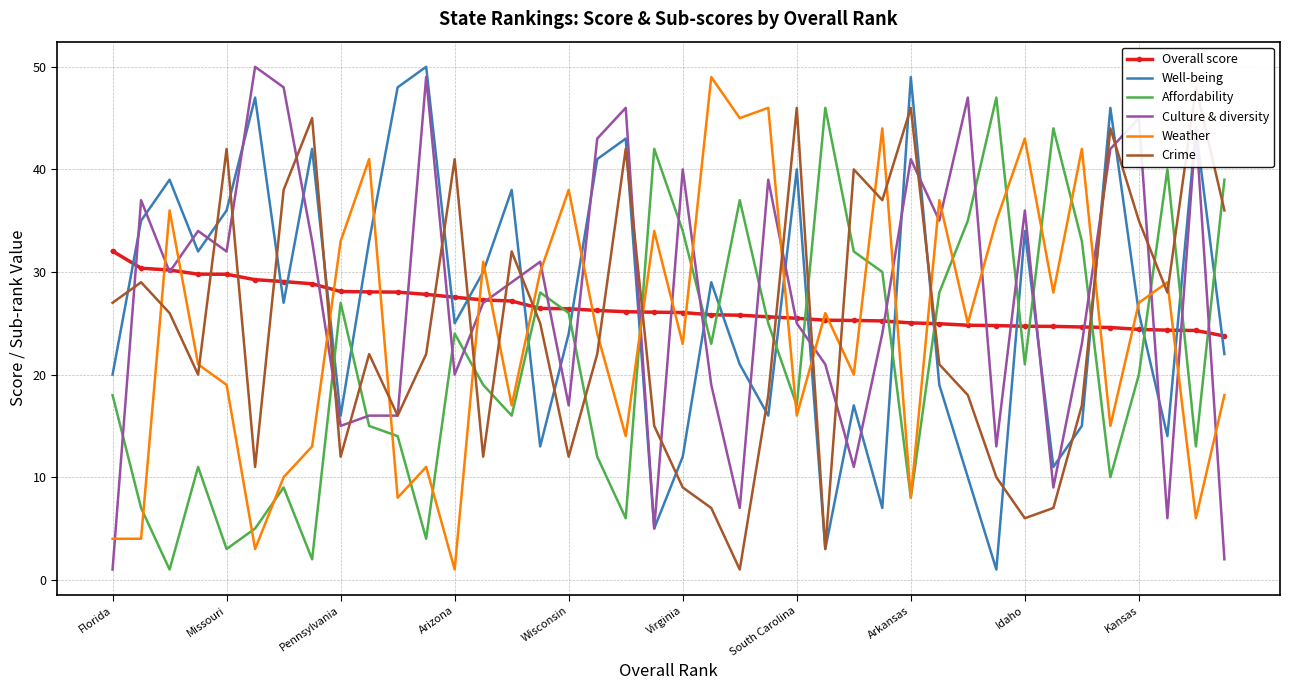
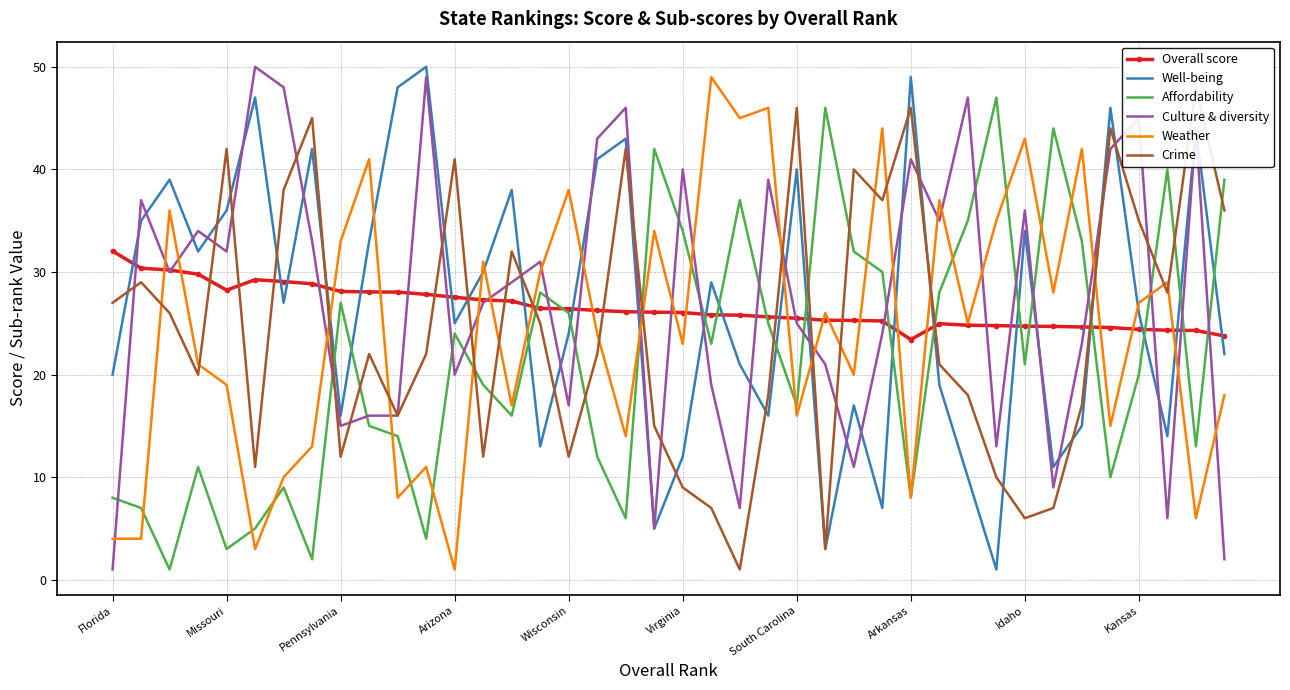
Affordability, Florida: 18 -> 8
Overall score, Missouri: 29.8 -> 28.2
Overall score, Arkansas: 25.0 -> 23.4
